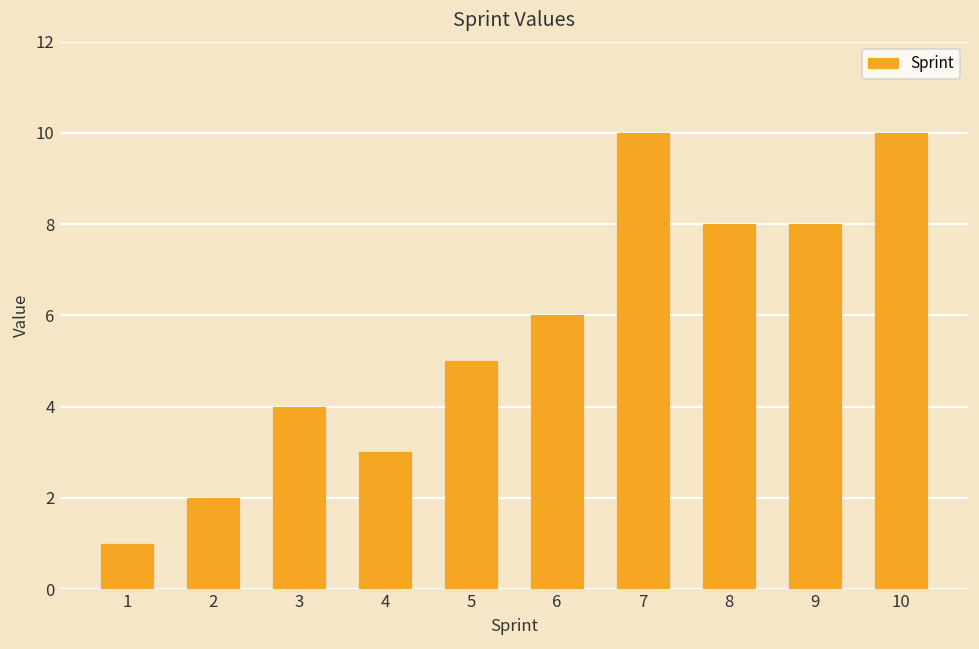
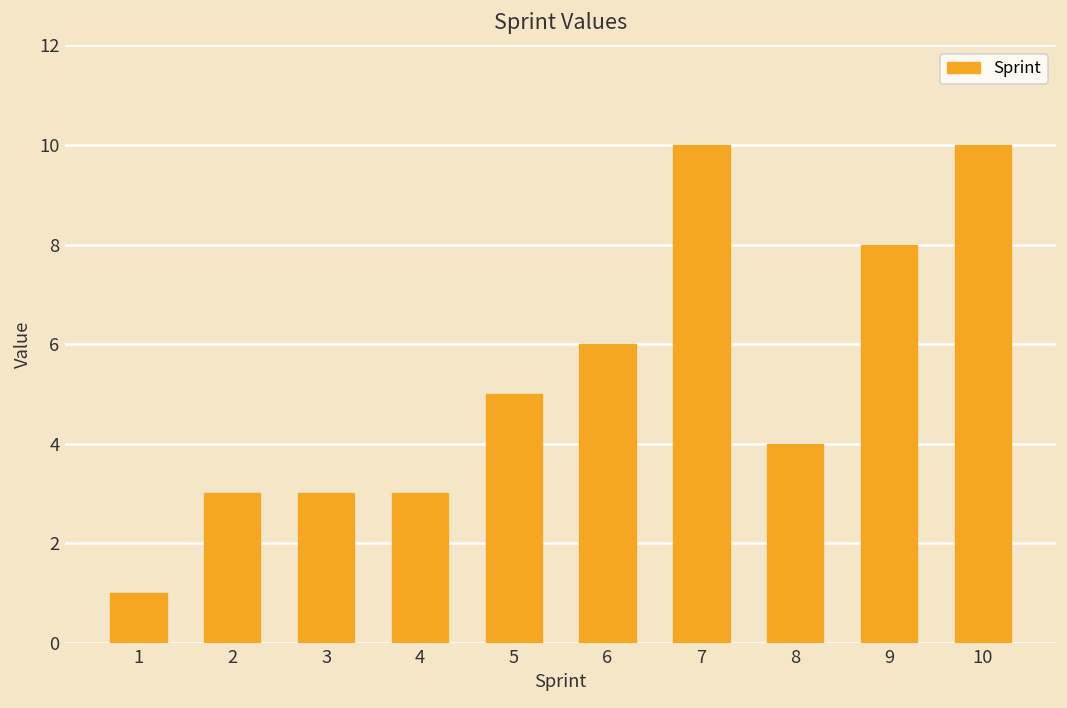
2: 2 -> 3
3: 4 -> 3
8: 8 -> 4
